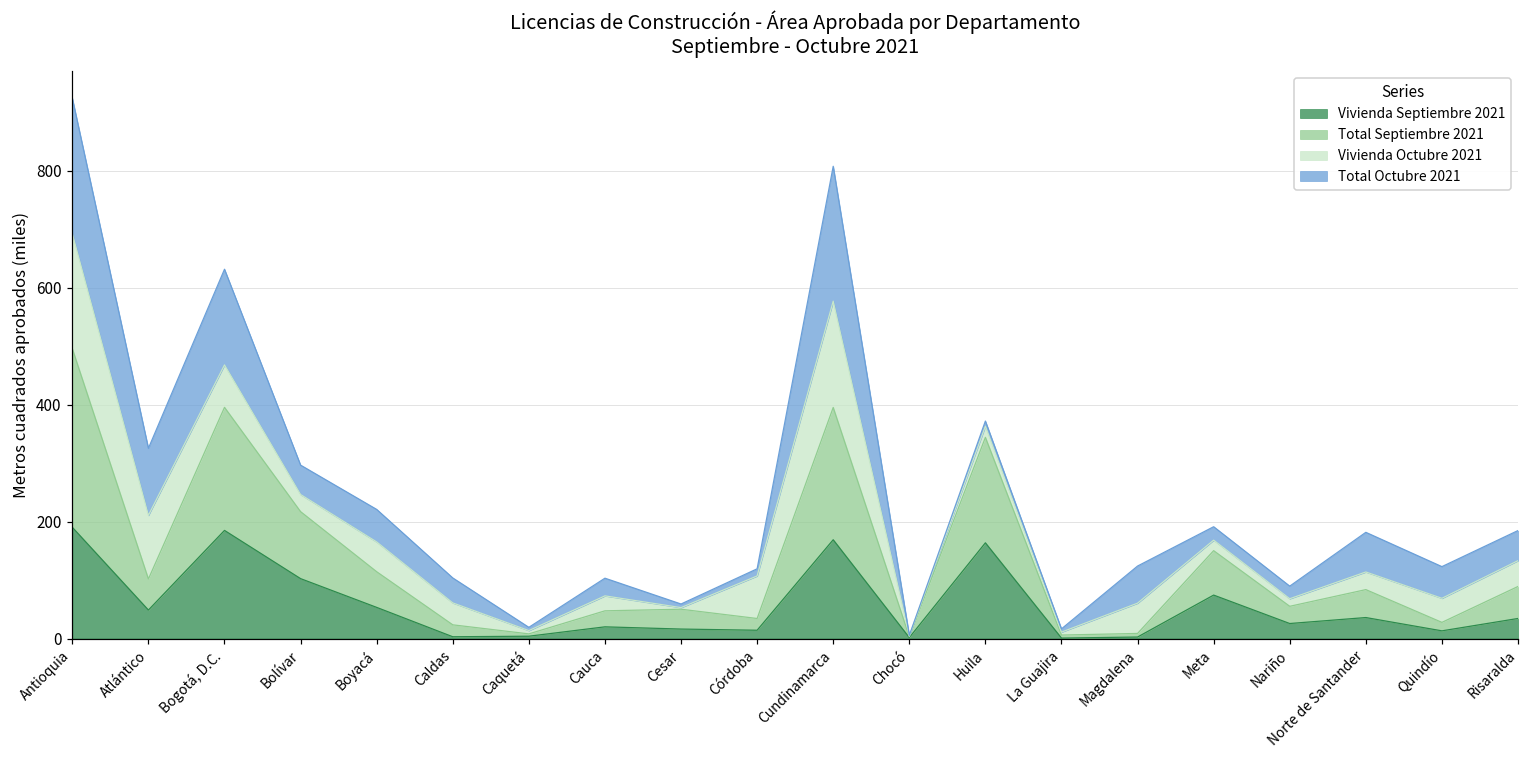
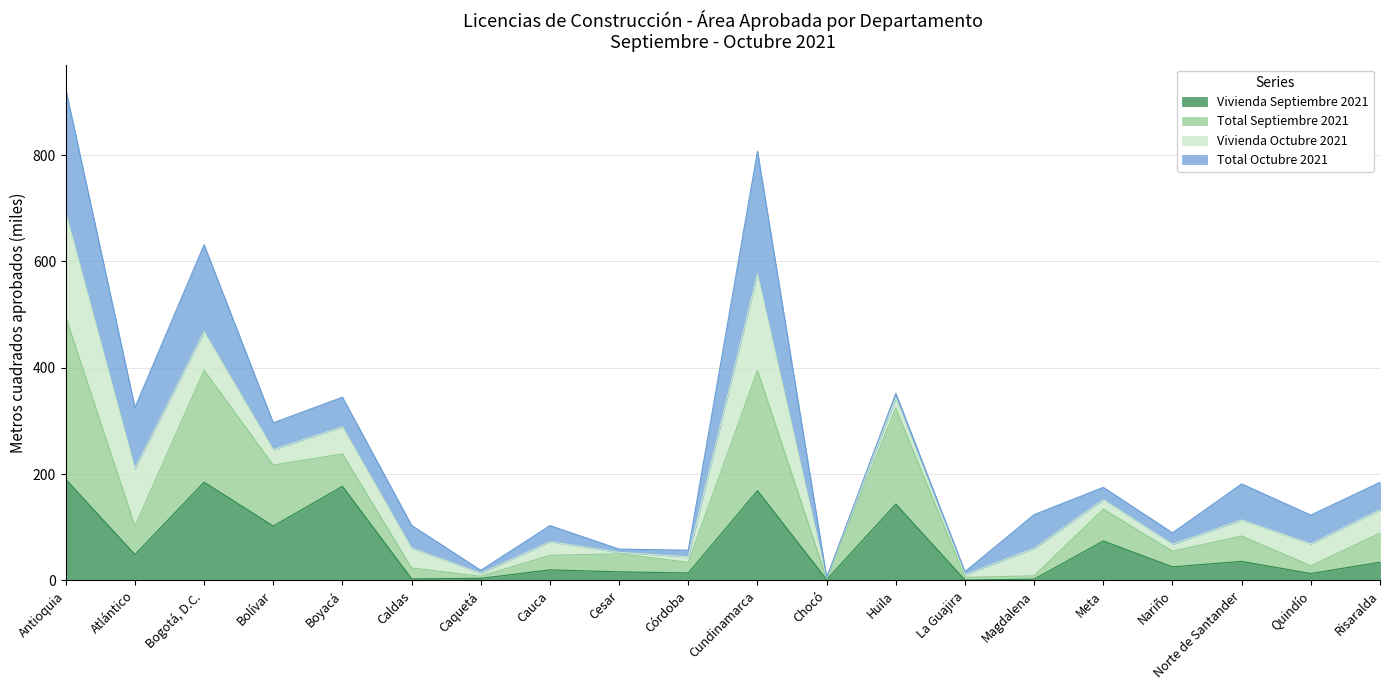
Vivienda Septiembre 2021, Boyacá: 50 -> 180
Vivienda Octubre 2021, Córdoba: 70 -> 10
Vivienda Septiembre 2021, Huila: 160 -> 140
Total Septiembre 2021, Meta: 80 -> 60
